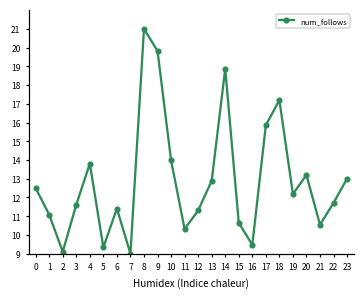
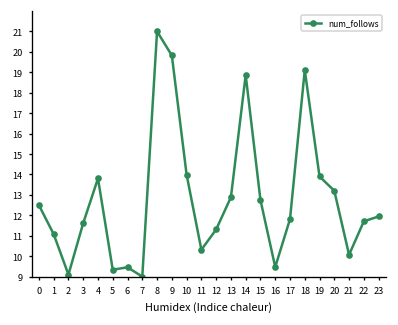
6: 11.4 -> 9.5
15: 10.7 -> 12.7
17: 15.8 -> 11.8
18: 17.2 -> 19.1
19: 12.2 -> 13.9
21: 10.5 -> 10.1
23: 13.0 -> 11.9
